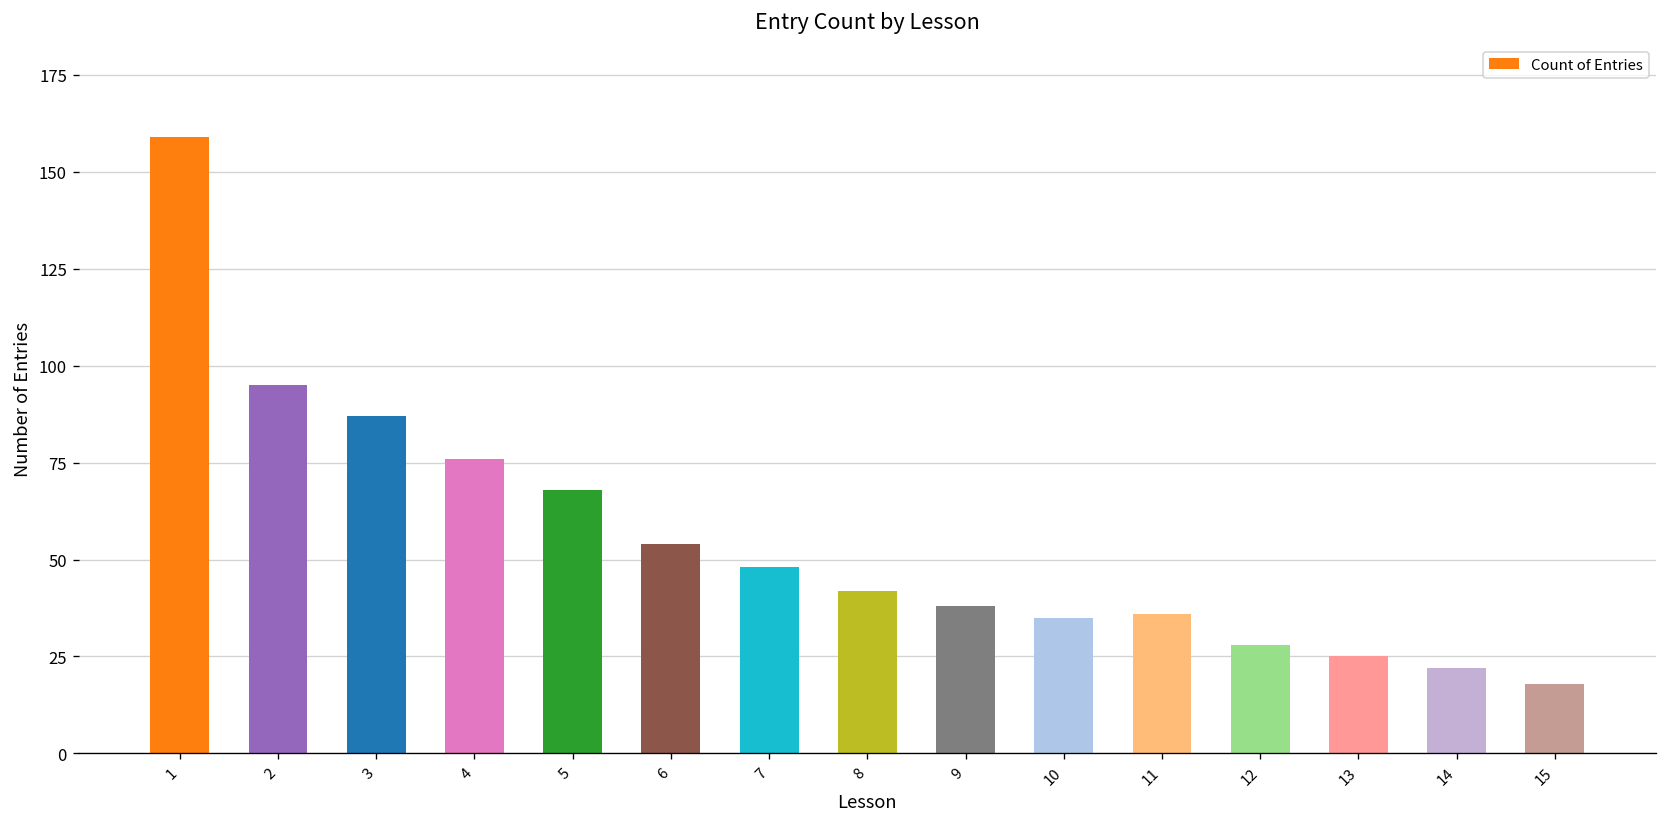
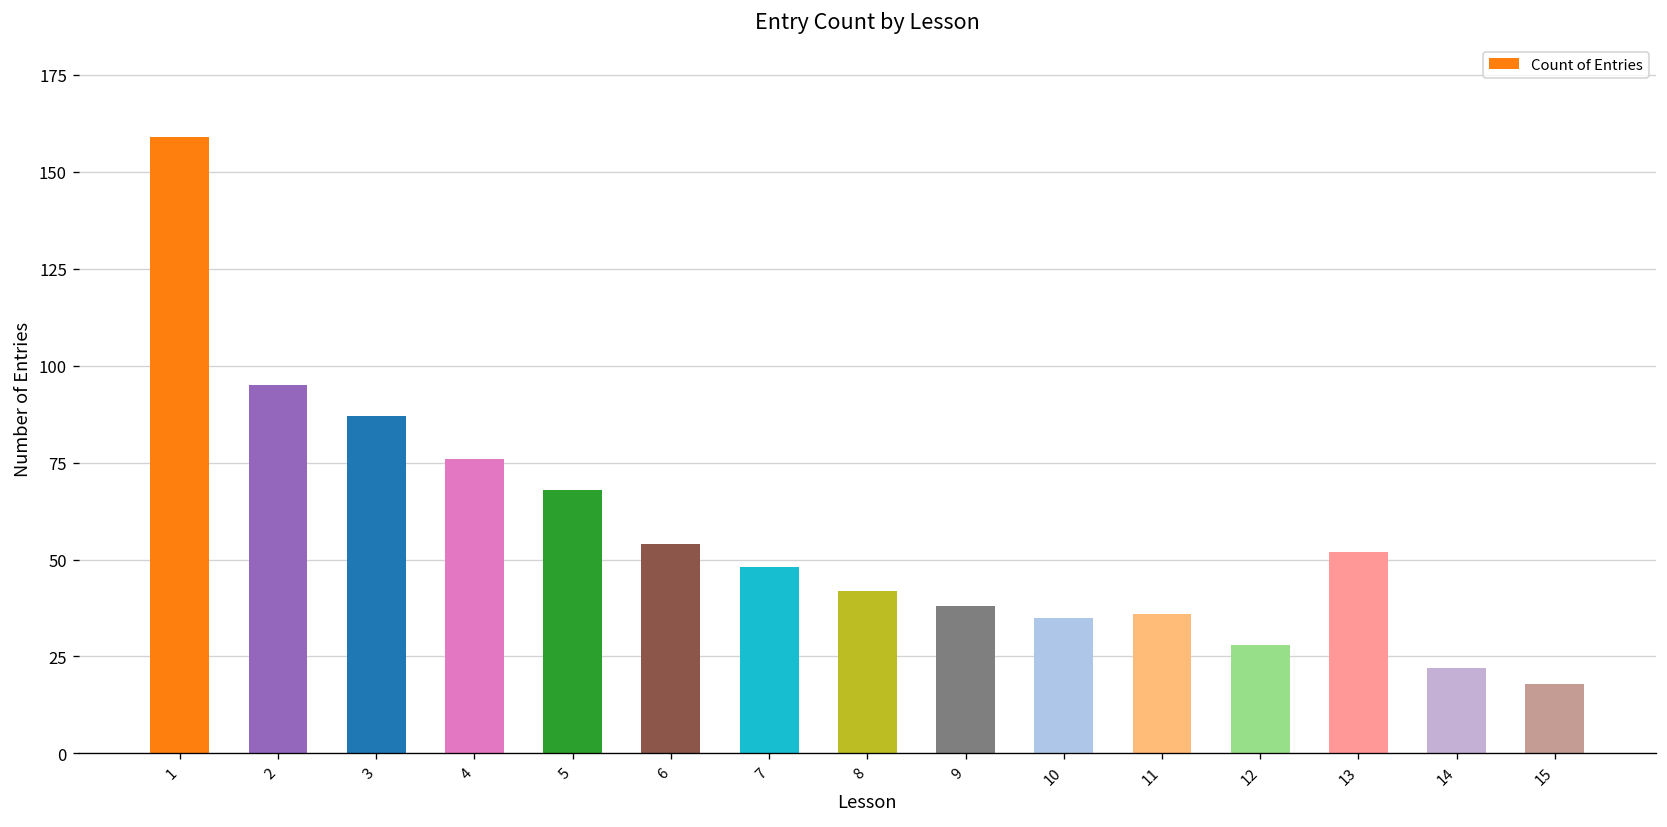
13: 25 -> 52
